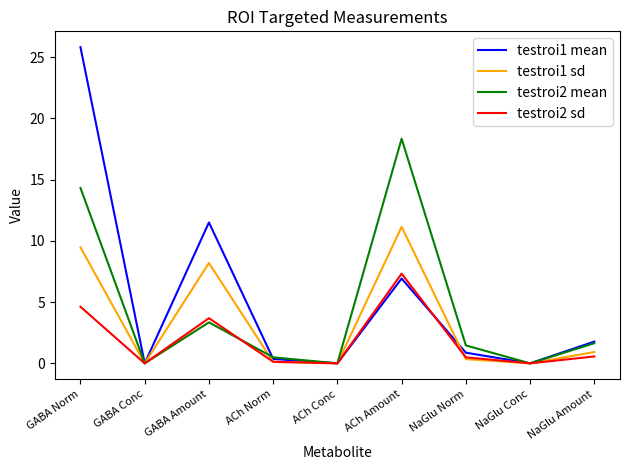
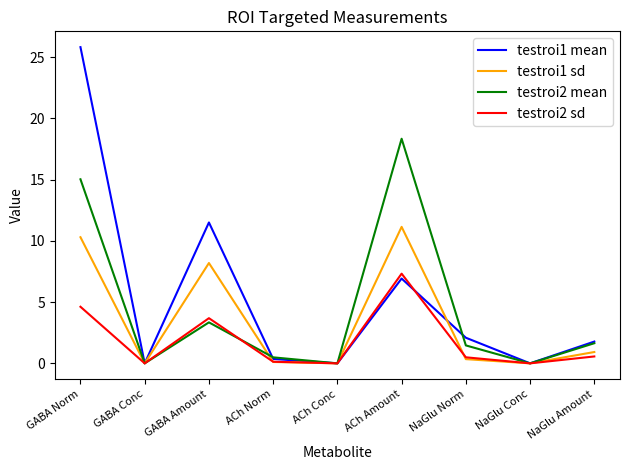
testroi1 sd, GABA Norm: 9.5 -> 10.3
testroi2 mean, GABA Norm: 14.3 -> 15.0
testroi1 mean, NaGlu Norm: 0.9 -> 2.1
